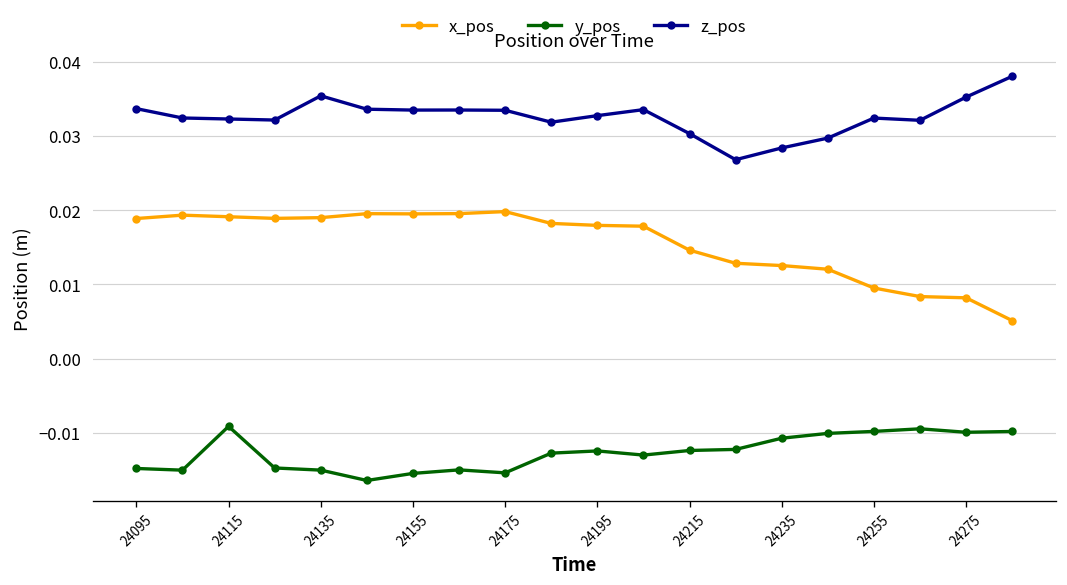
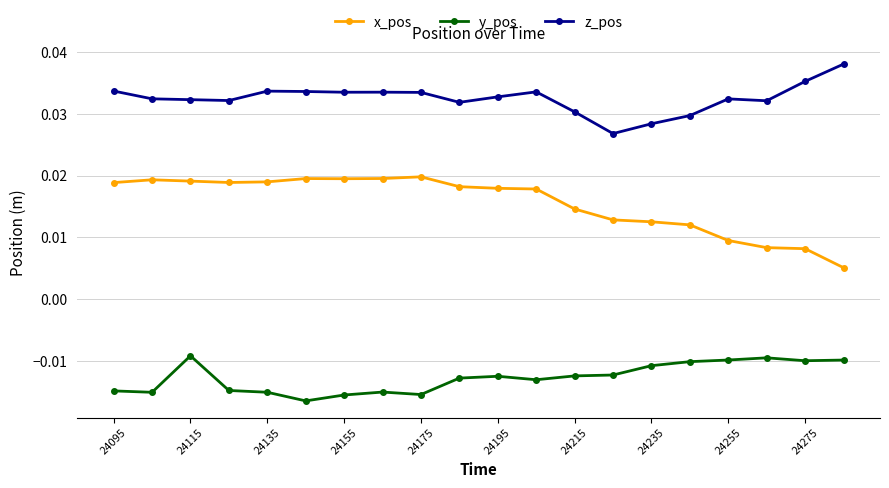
z_pos, 24135: 0.035 -> 0.034
